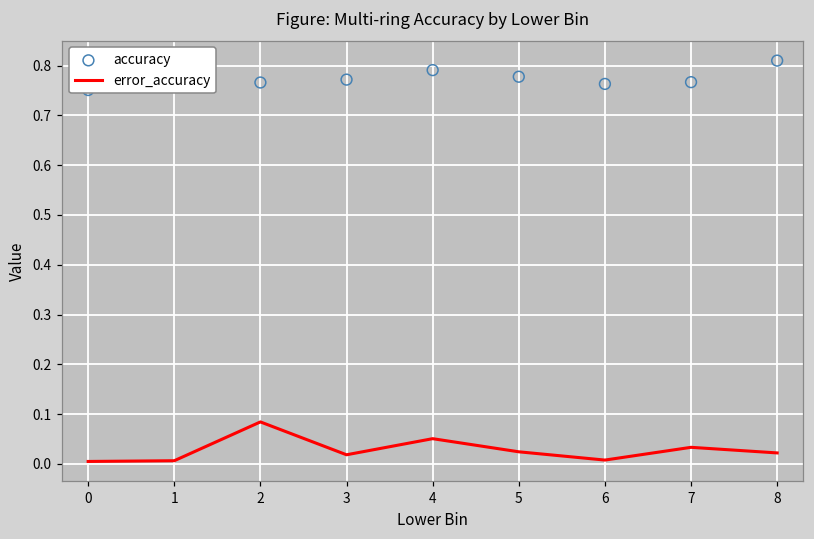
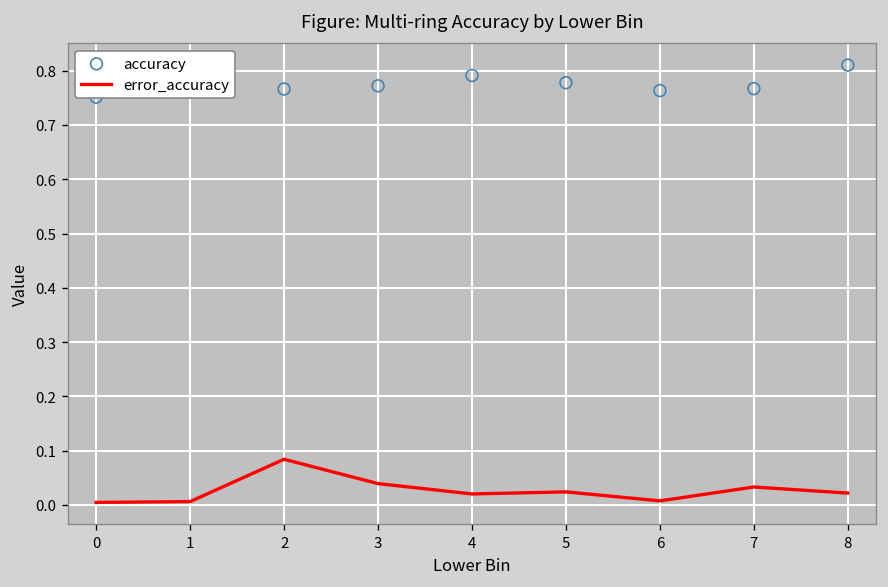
error_accuracy, 3: 0.02 -> 0.04
error_accuracy, 4: 0.05 -> 0.02
